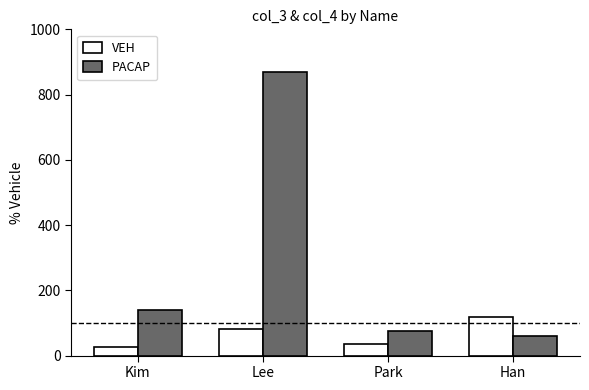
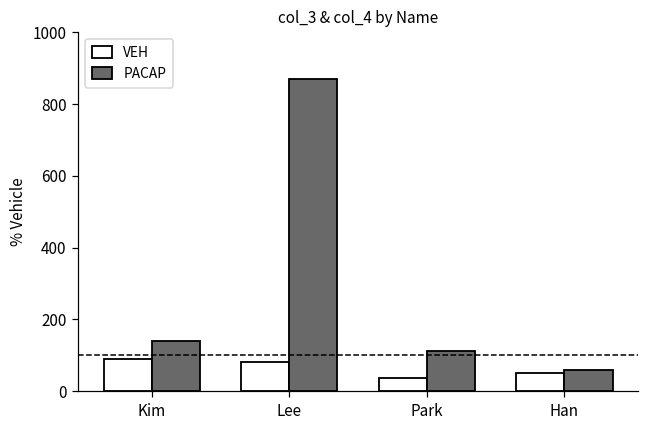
VEH, Kim: 30 -> 90
PACAP, Park: 80 -> 110
VEH, Han: 120 -> 50
